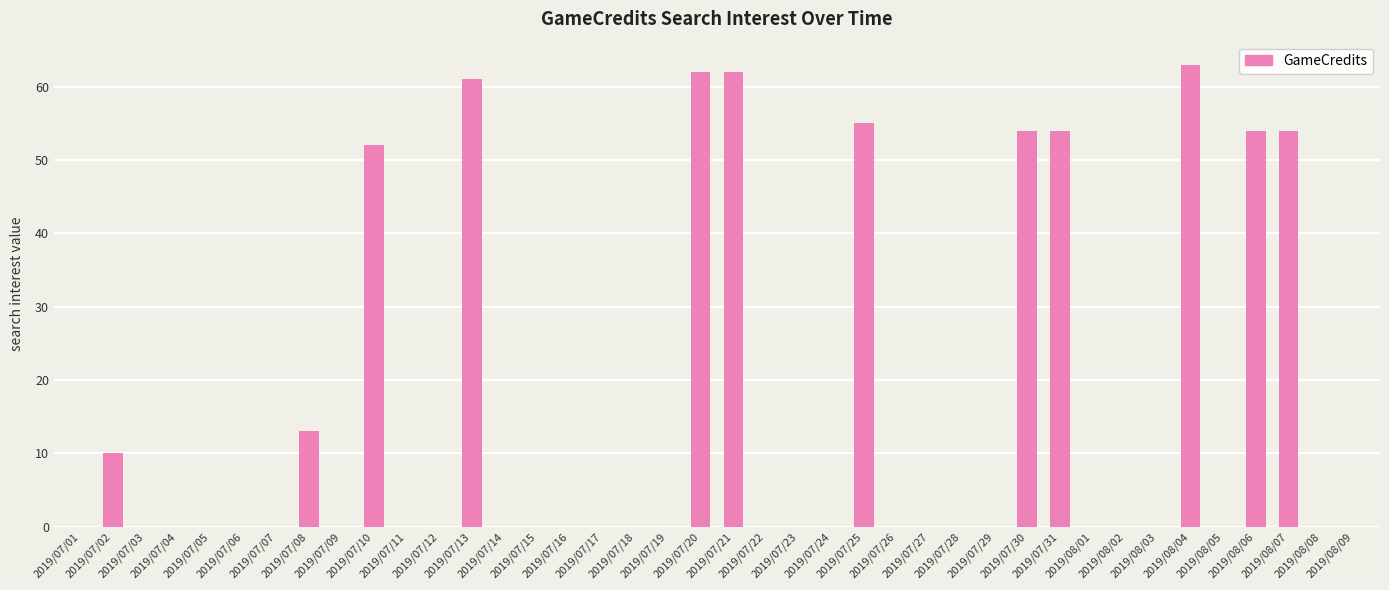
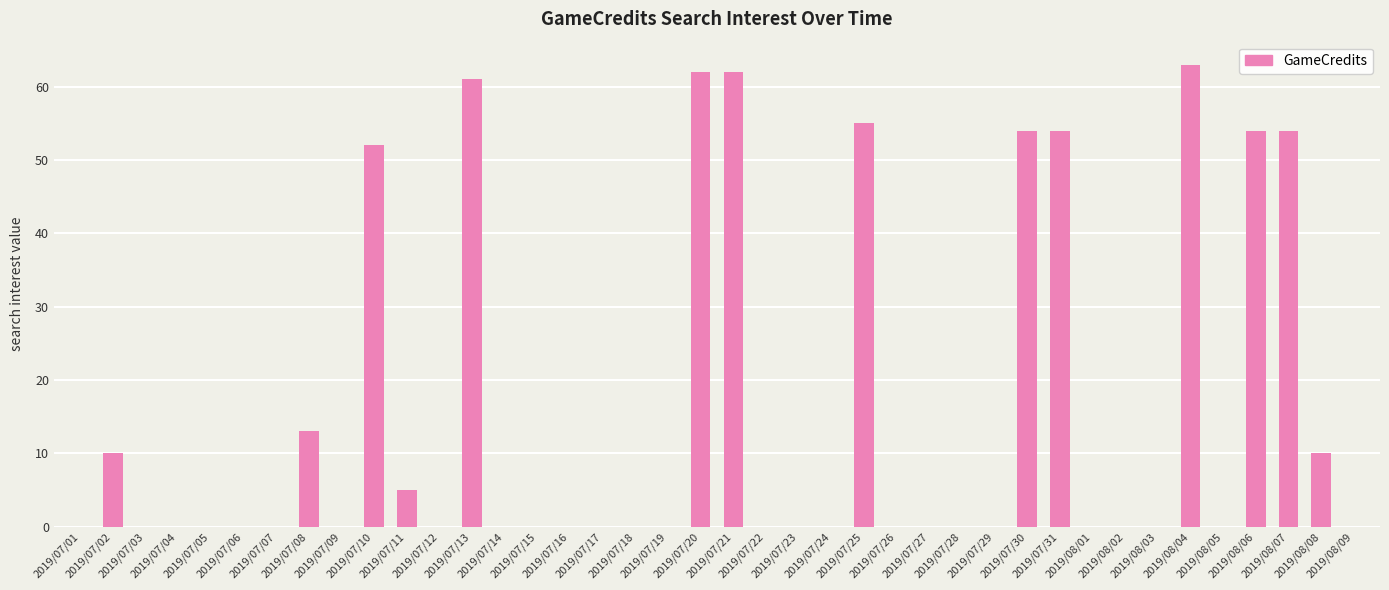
2019/07/11: 0 -> 5
2019/08/08: 0 -> 10
